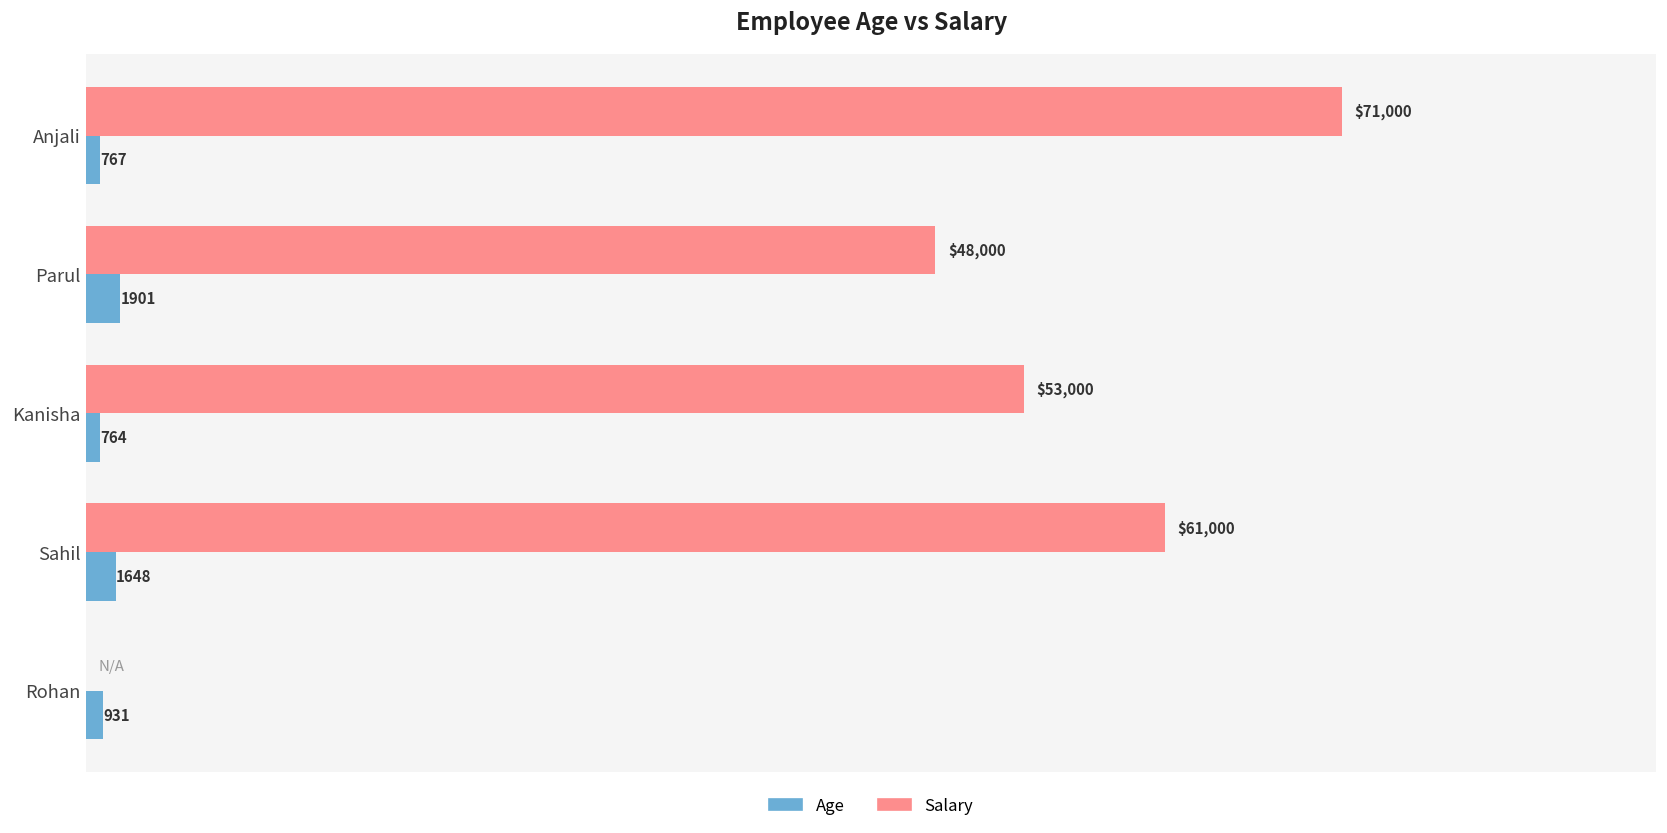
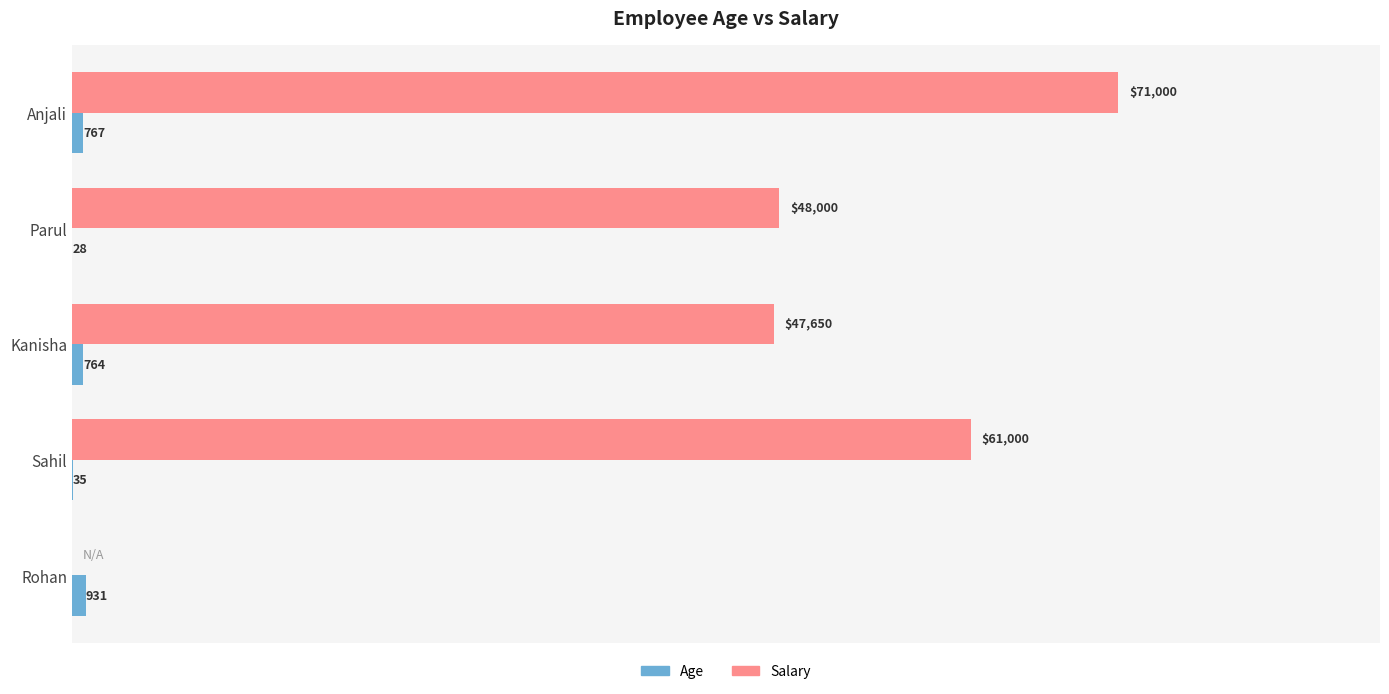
Age, Parul: 1901 -> 28
Salary, Kanisha: $53,000 -> $47,650
Age, Sahil: 1648 -> 35
